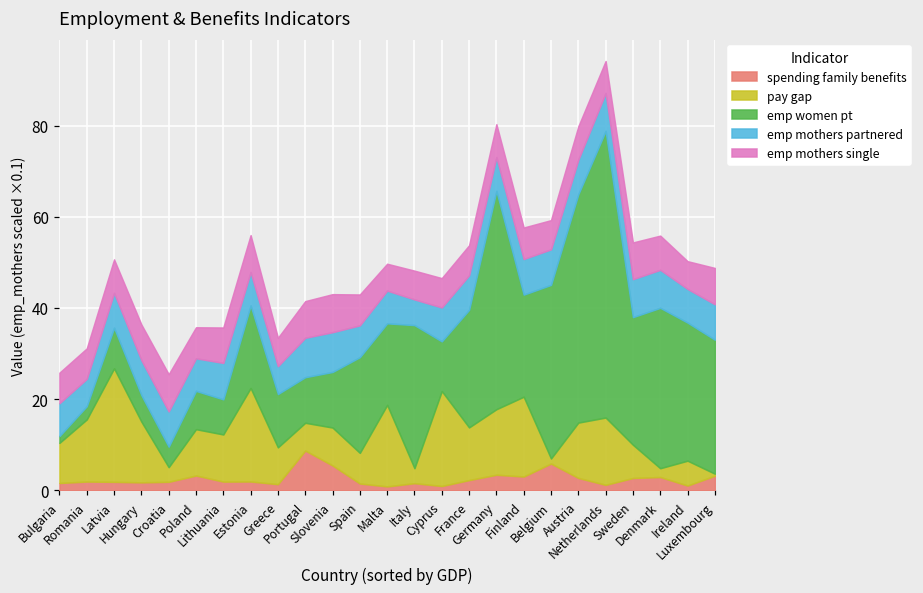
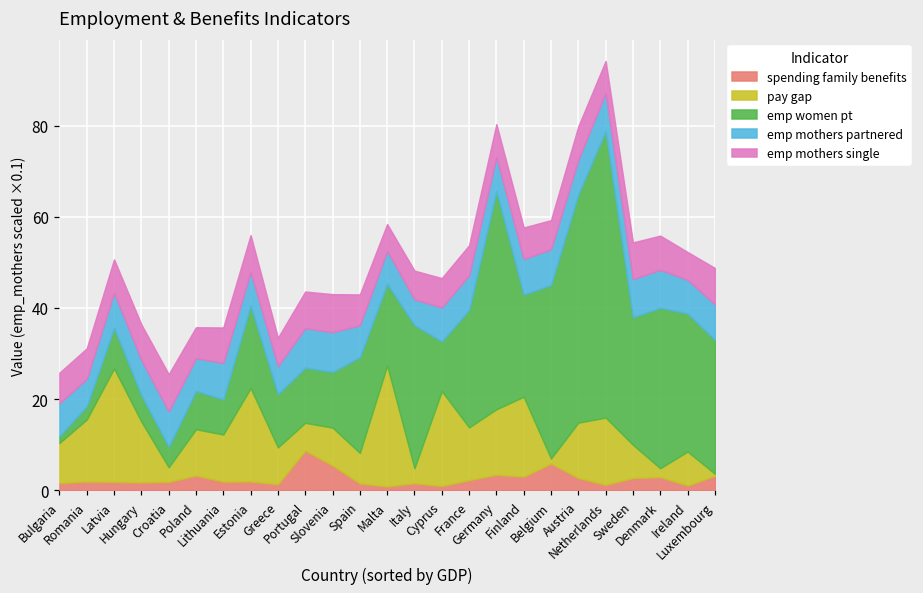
emp women pt, Portugal: 10 -> 12
pay gap, Malta: 18 -> 27
pay gap, Ireland: 5 -> 7
